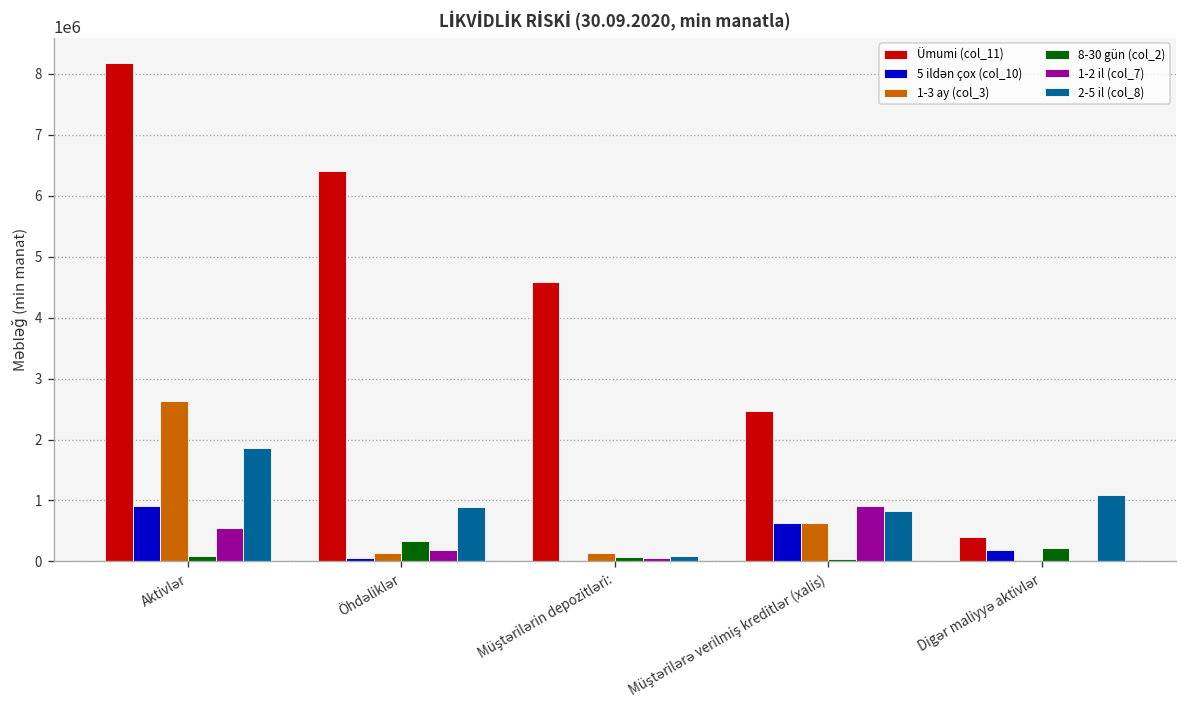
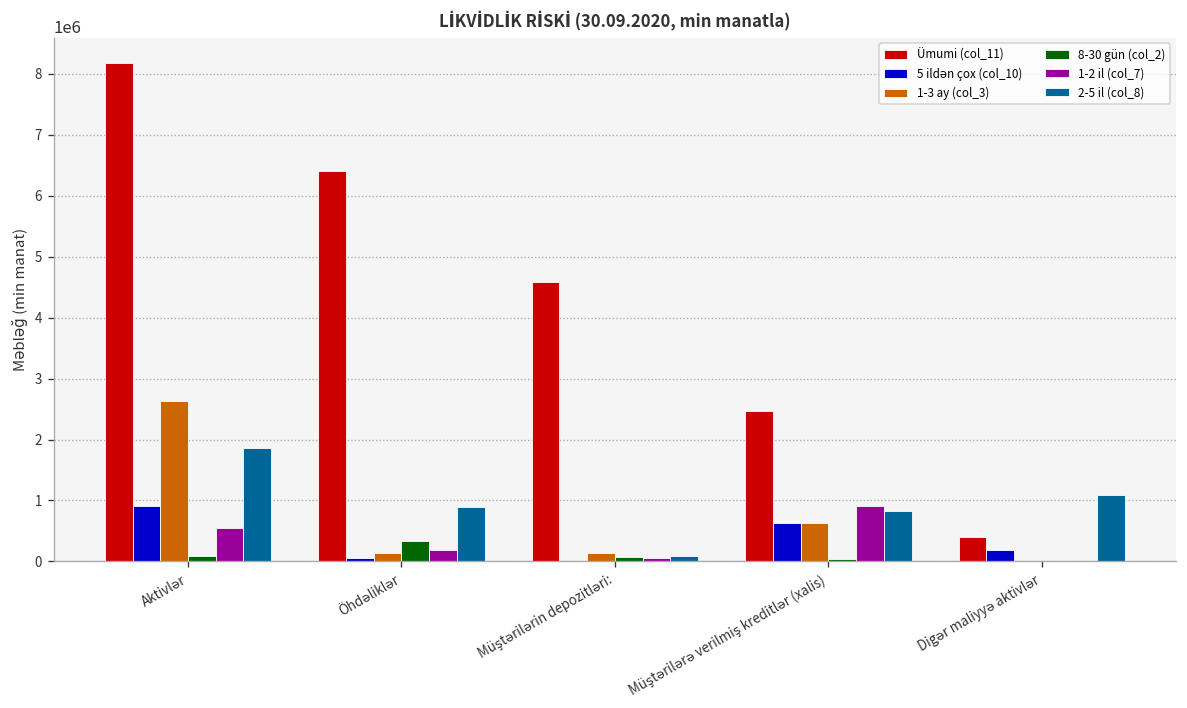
8-30 gün (col_2), Digər maliyyə aktivlər: 200000 -> 0
